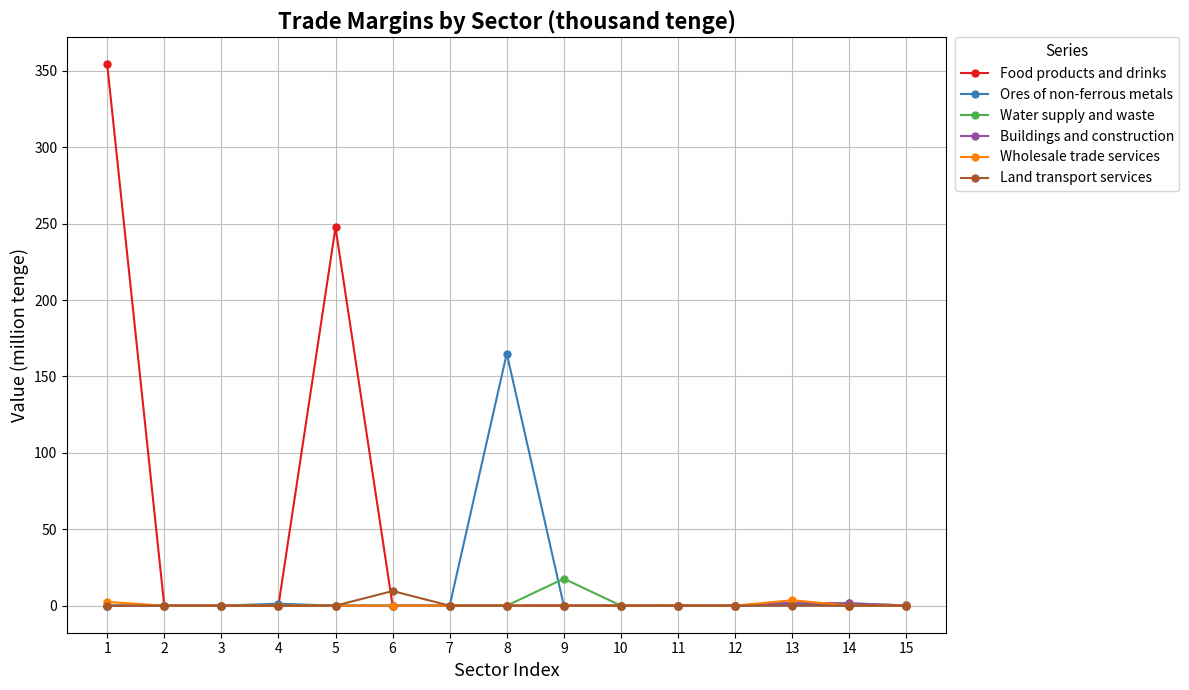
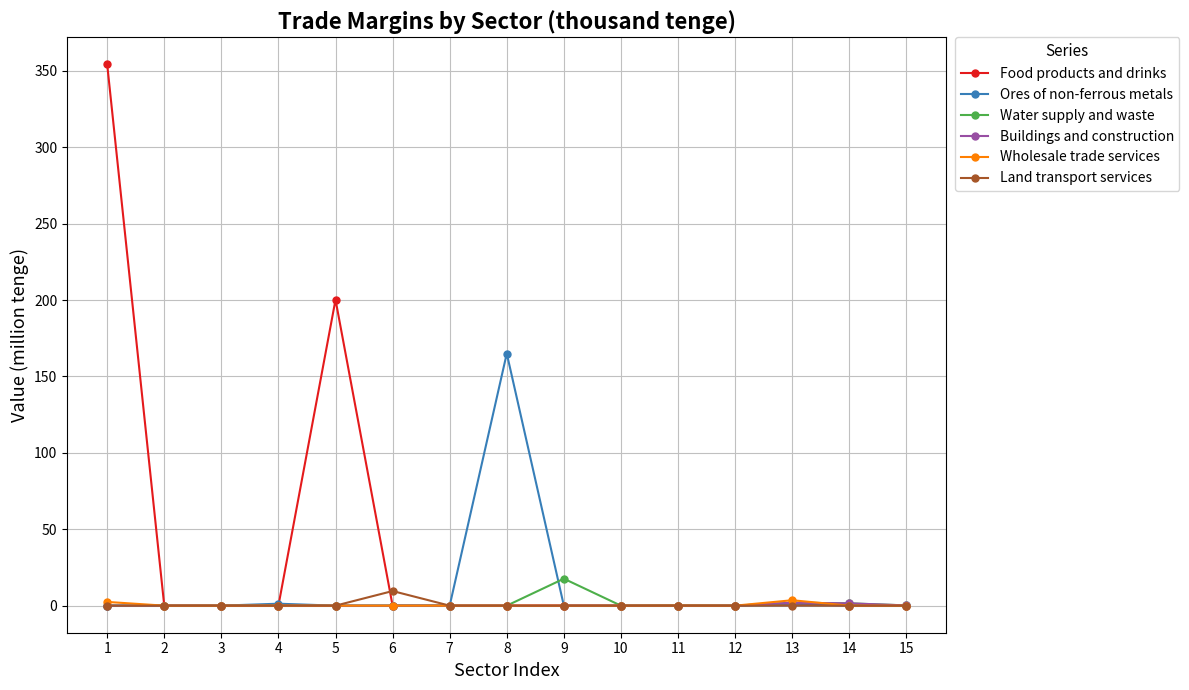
Food products and drinks, 5: 248 -> 200
